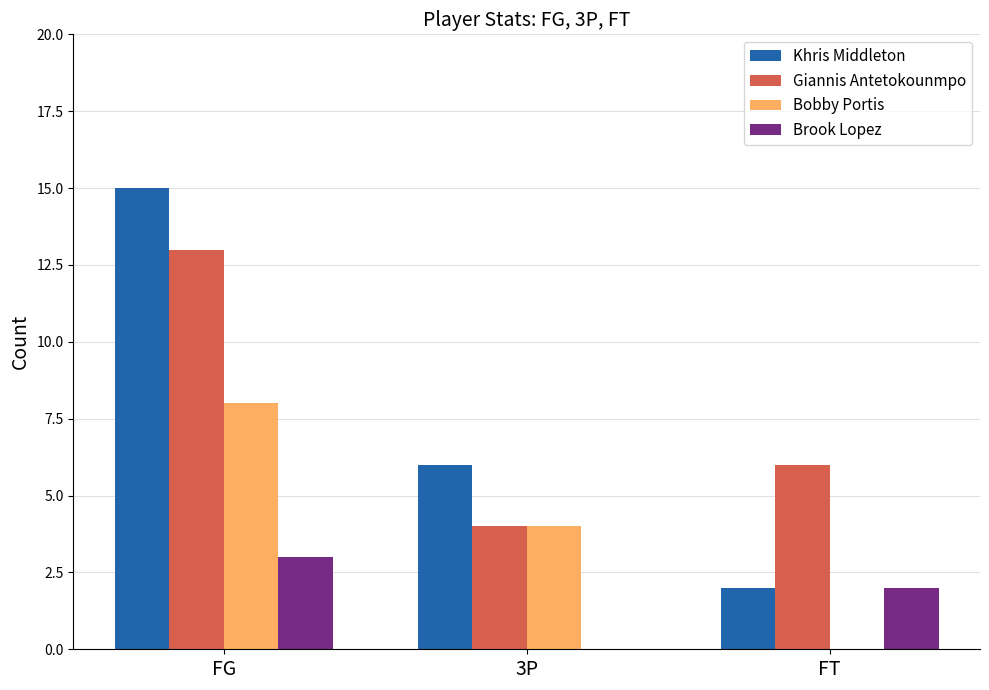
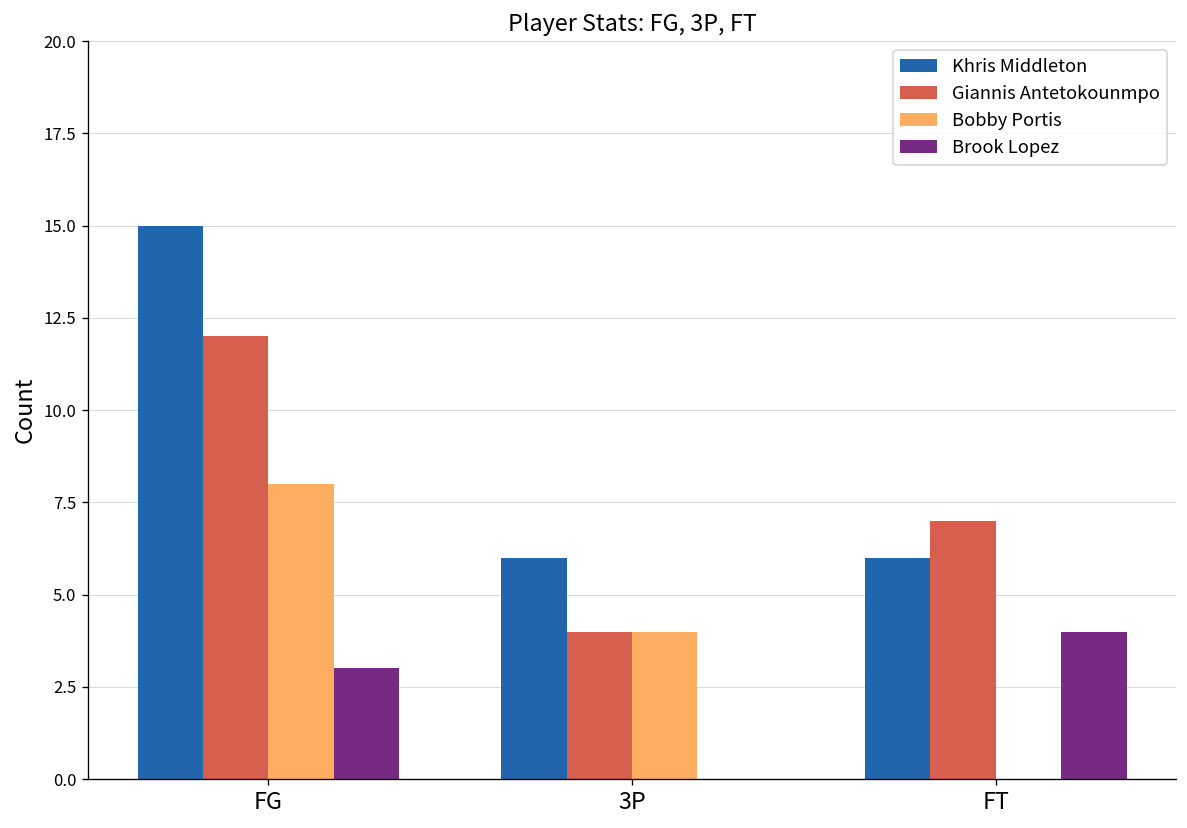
Giannis Antetokounmpo, FG: 13 -> 12
Khris Middleton, FT: 2 -> 6
Giannis Antetokounmpo, FT: 6 -> 7
Brook Lopez, FT: 2 -> 4
